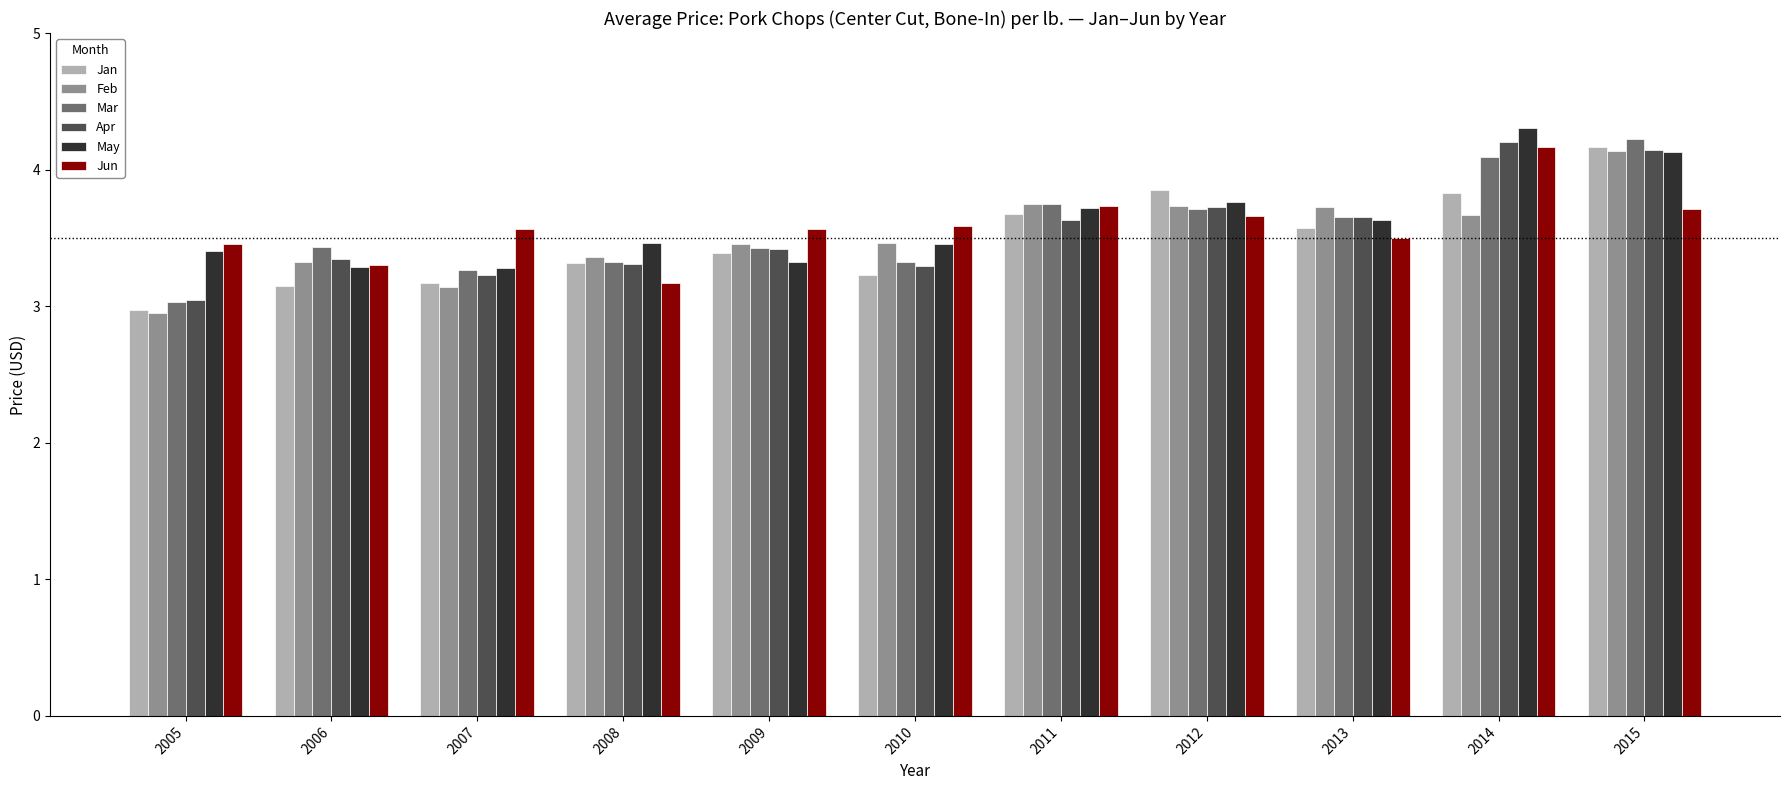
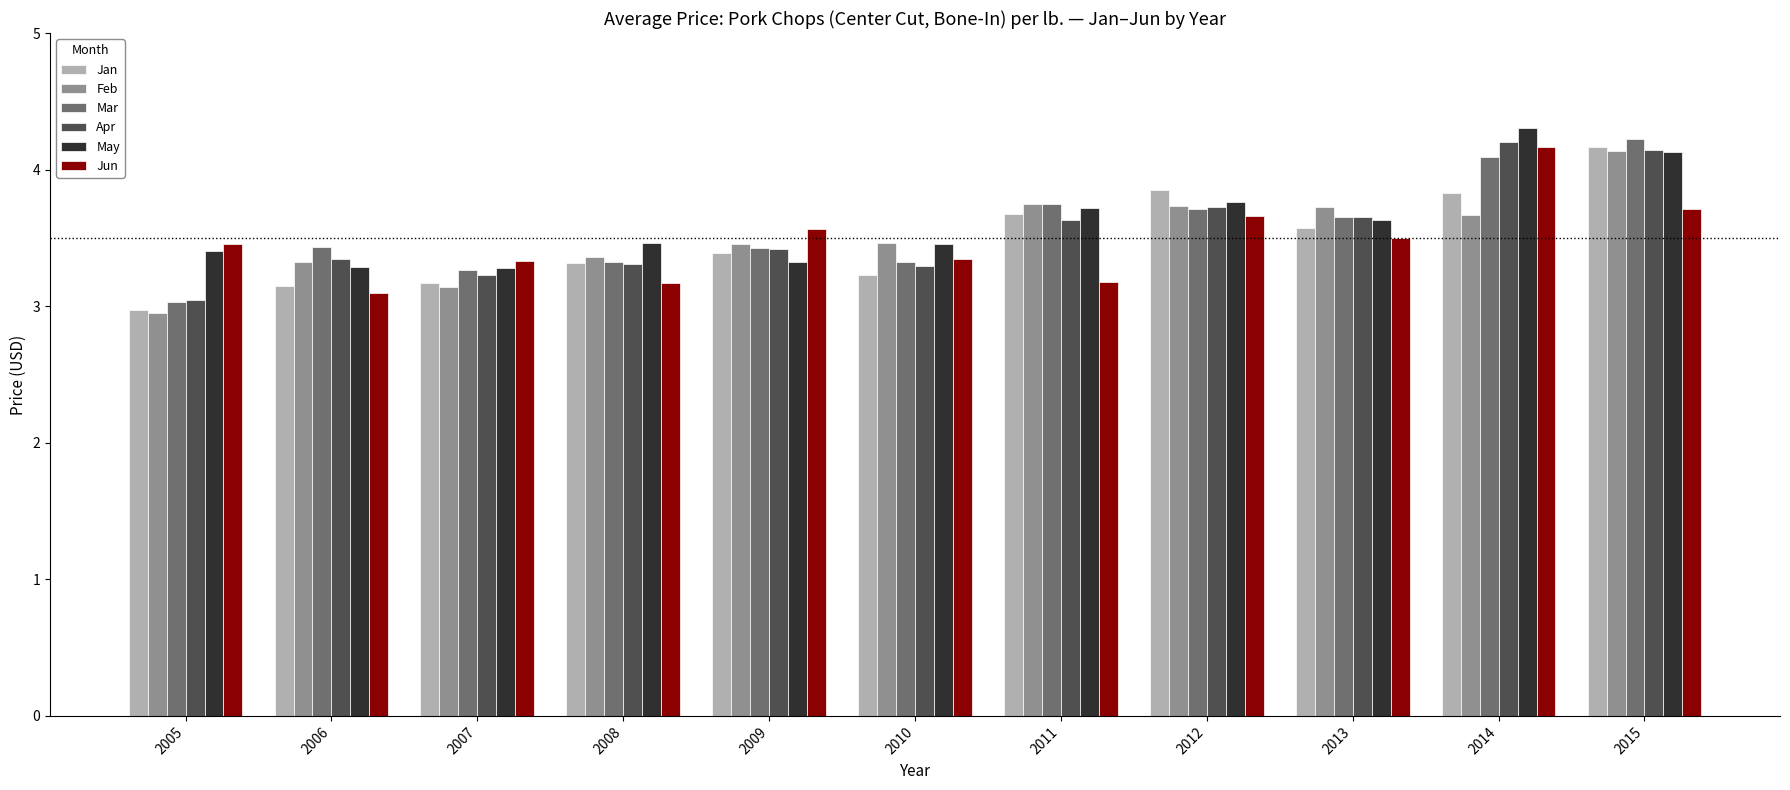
Jun, 2006: 3.31 -> 3.10
Jun, 2007: 3.57 -> 3.33
Jun, 2010: 3.58 -> 3.35
Jun, 2011: 3.74 -> 3.18
